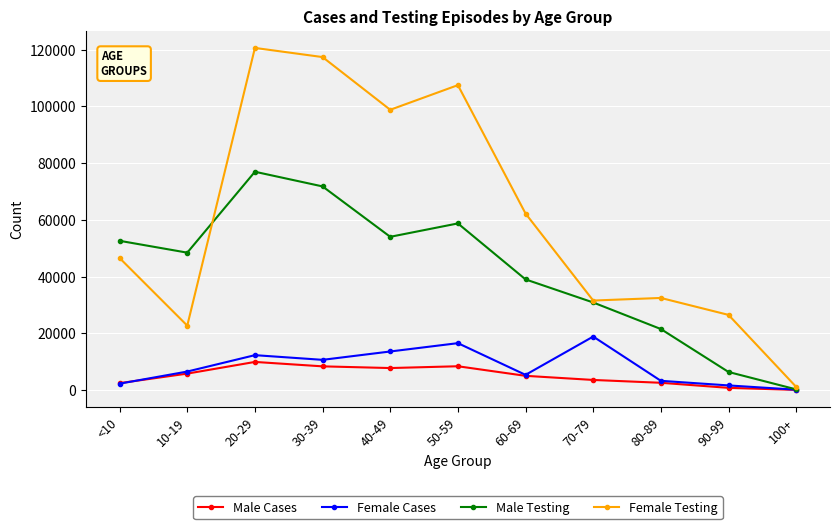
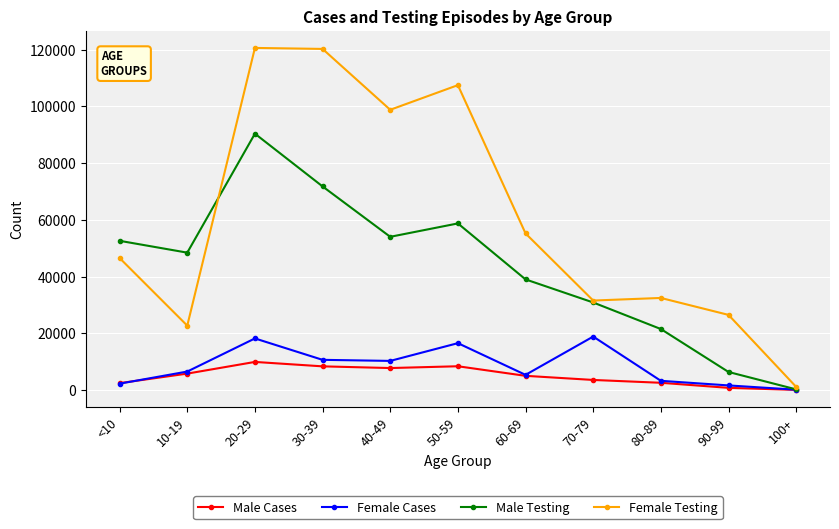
Female Cases, 20-29: 12000 -> 18000
Male Testing, 20-29: 77000 -> 90000
Female Testing, 30-39: 117000 -> 120000
Female Cases, 40-49: 14000 -> 10000
Female Testing, 60-69: 62000 -> 55000
